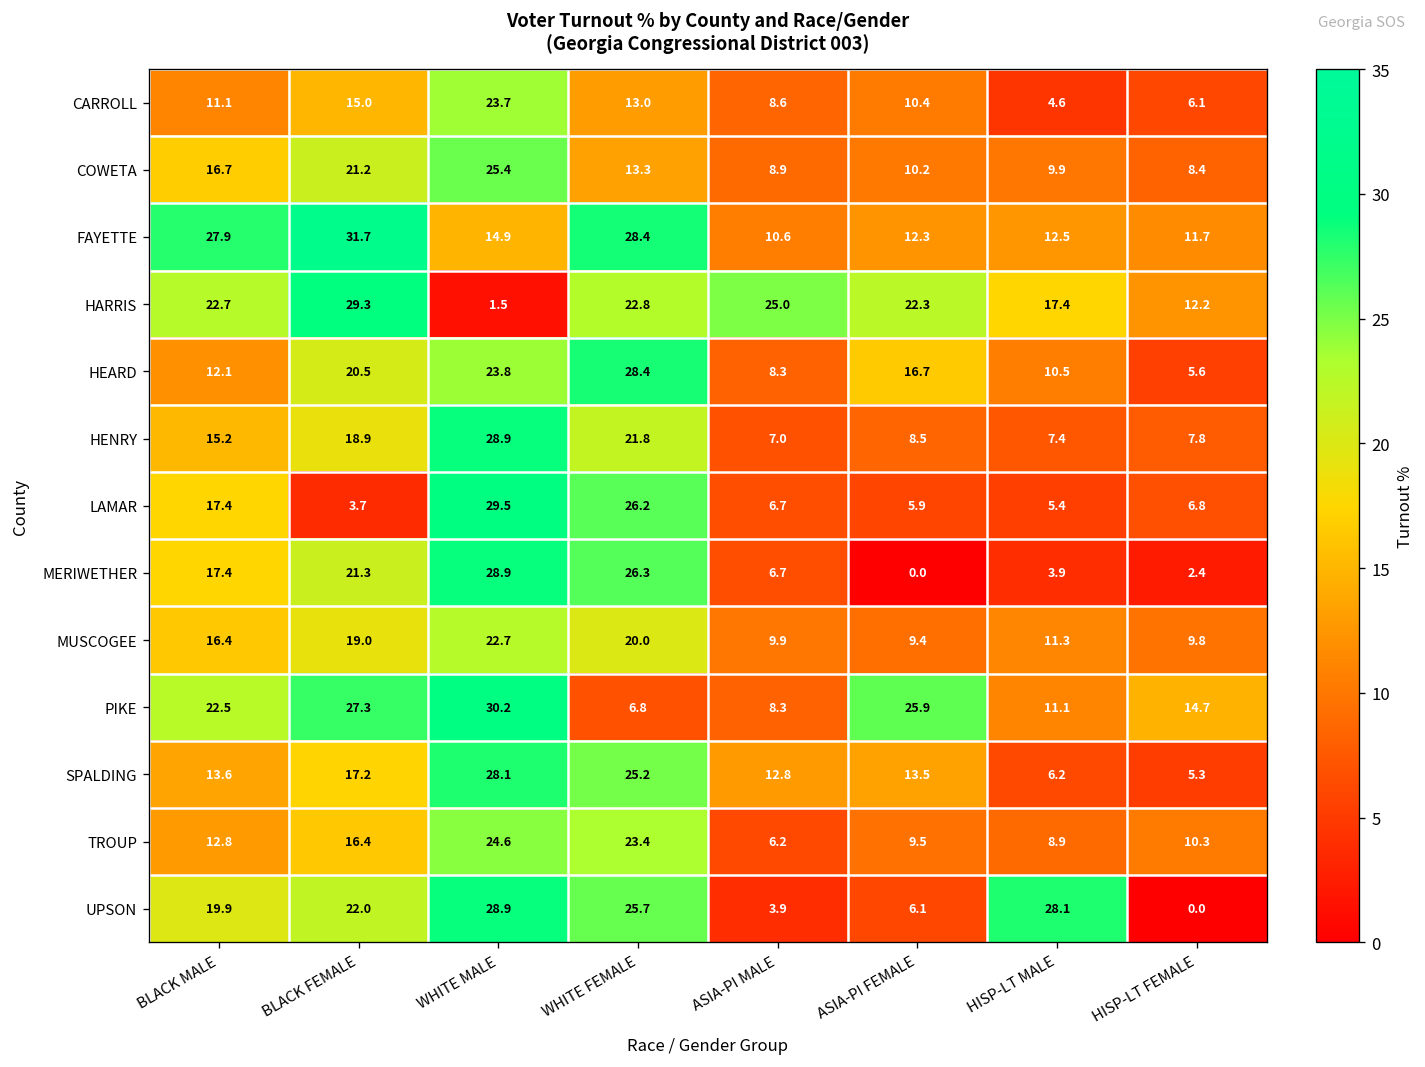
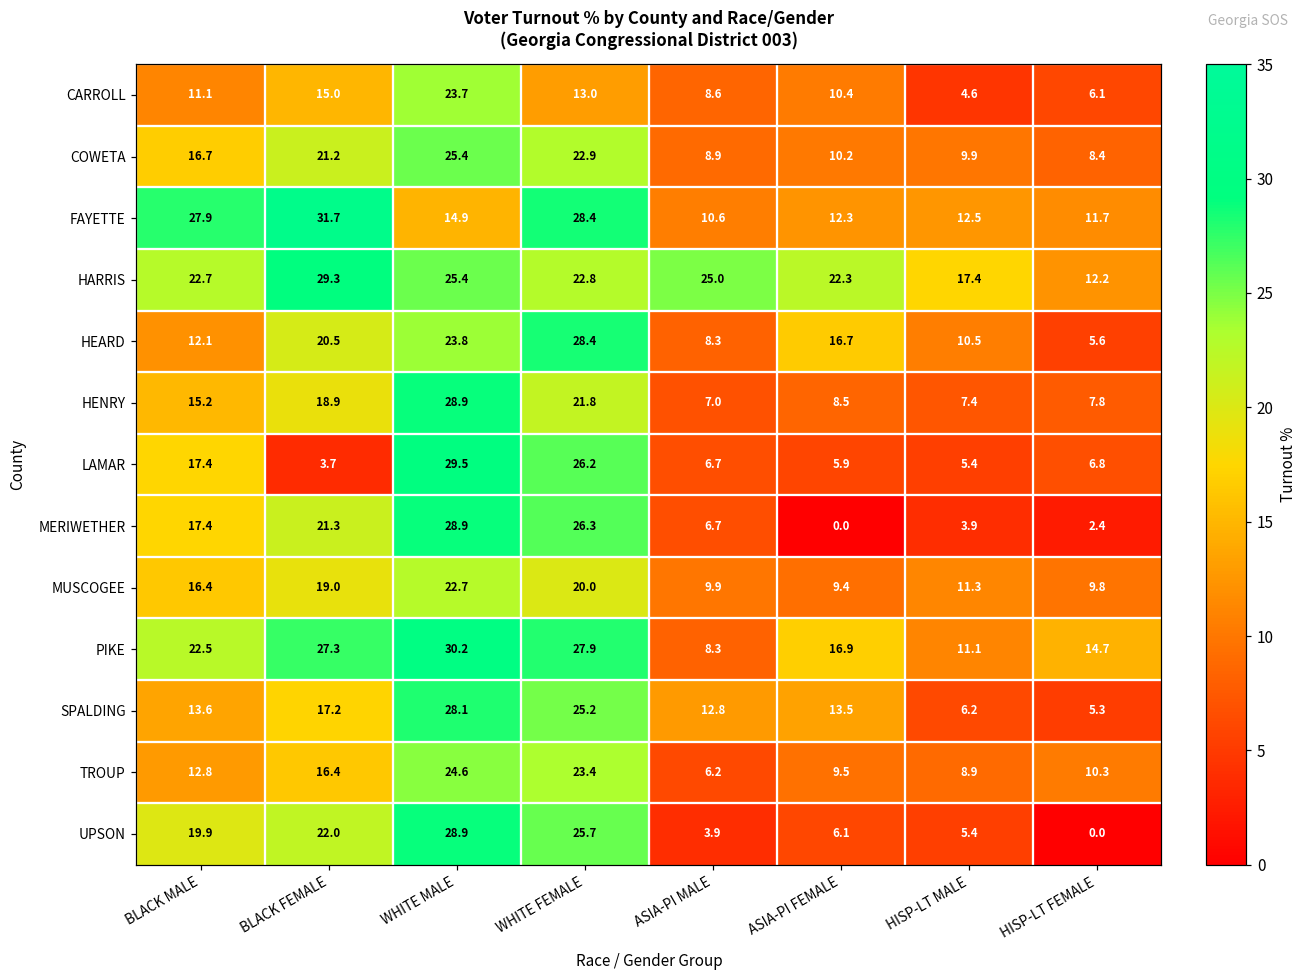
COWETA, WHITE FEMALE: 13.3 -> 22.9
HARRIS, WHITE MALE: 1.5 -> 25.4
PIKE, WHITE FEMALE: 6.8 -> 27.9
PIKE, ASIA-PI FEMALE: 25.9 -> 16.9
UPSON, HISP-LT MALE: 28.1 -> 5.4
